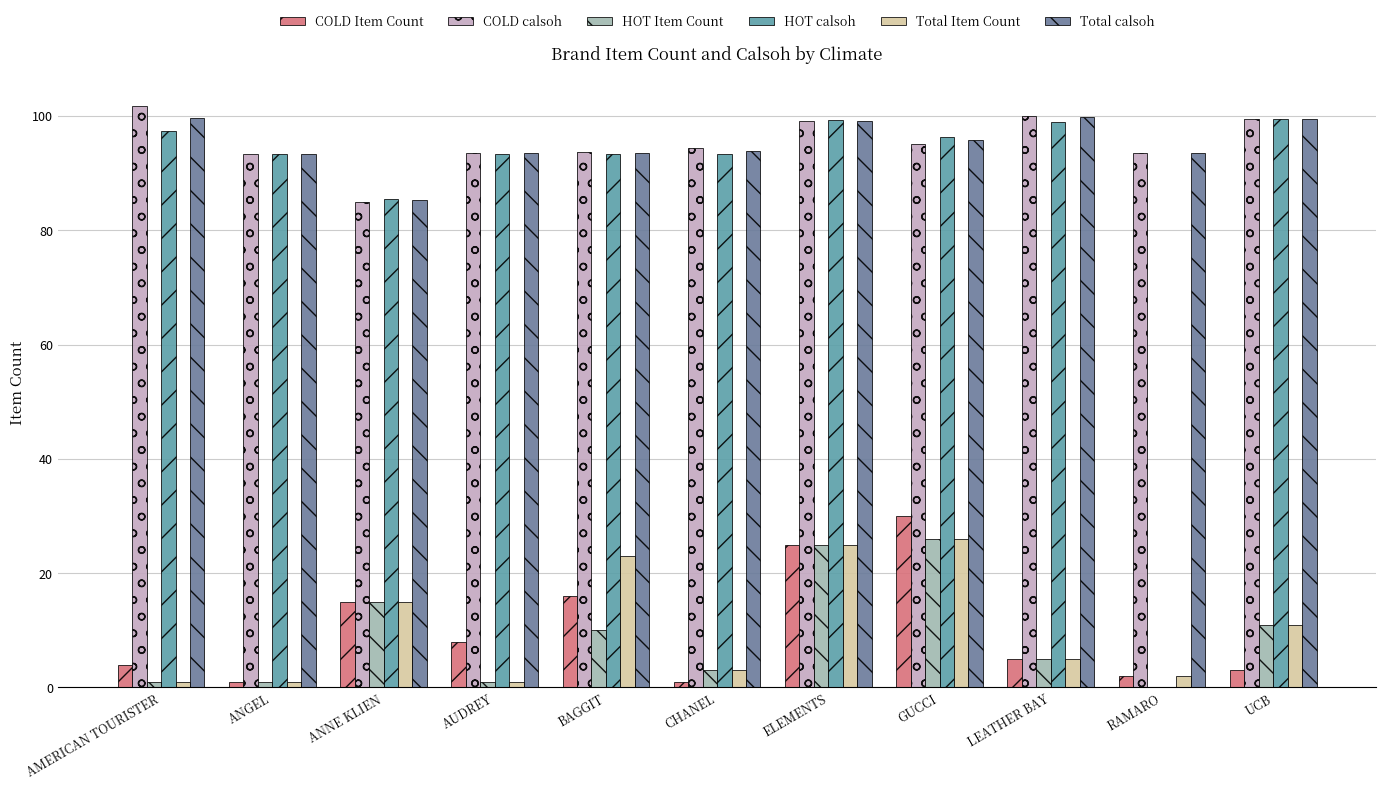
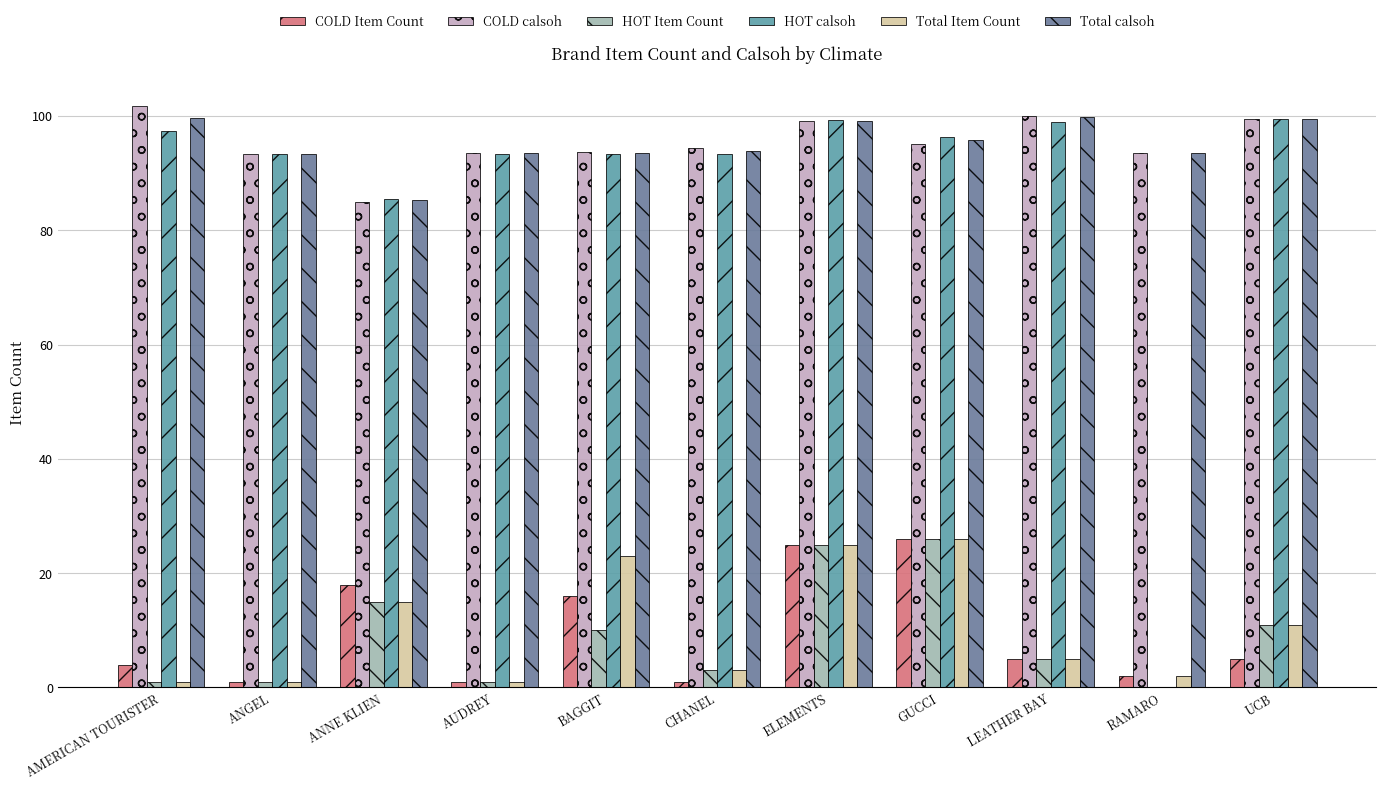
COLD Item Count, ANNE KLIEN: 15 -> 18
COLD Item Count, AUDREY: 8 -> 1
COLD Item Count, GUCCI: 30 -> 26
COLD Item Count, UCB: 3 -> 5
